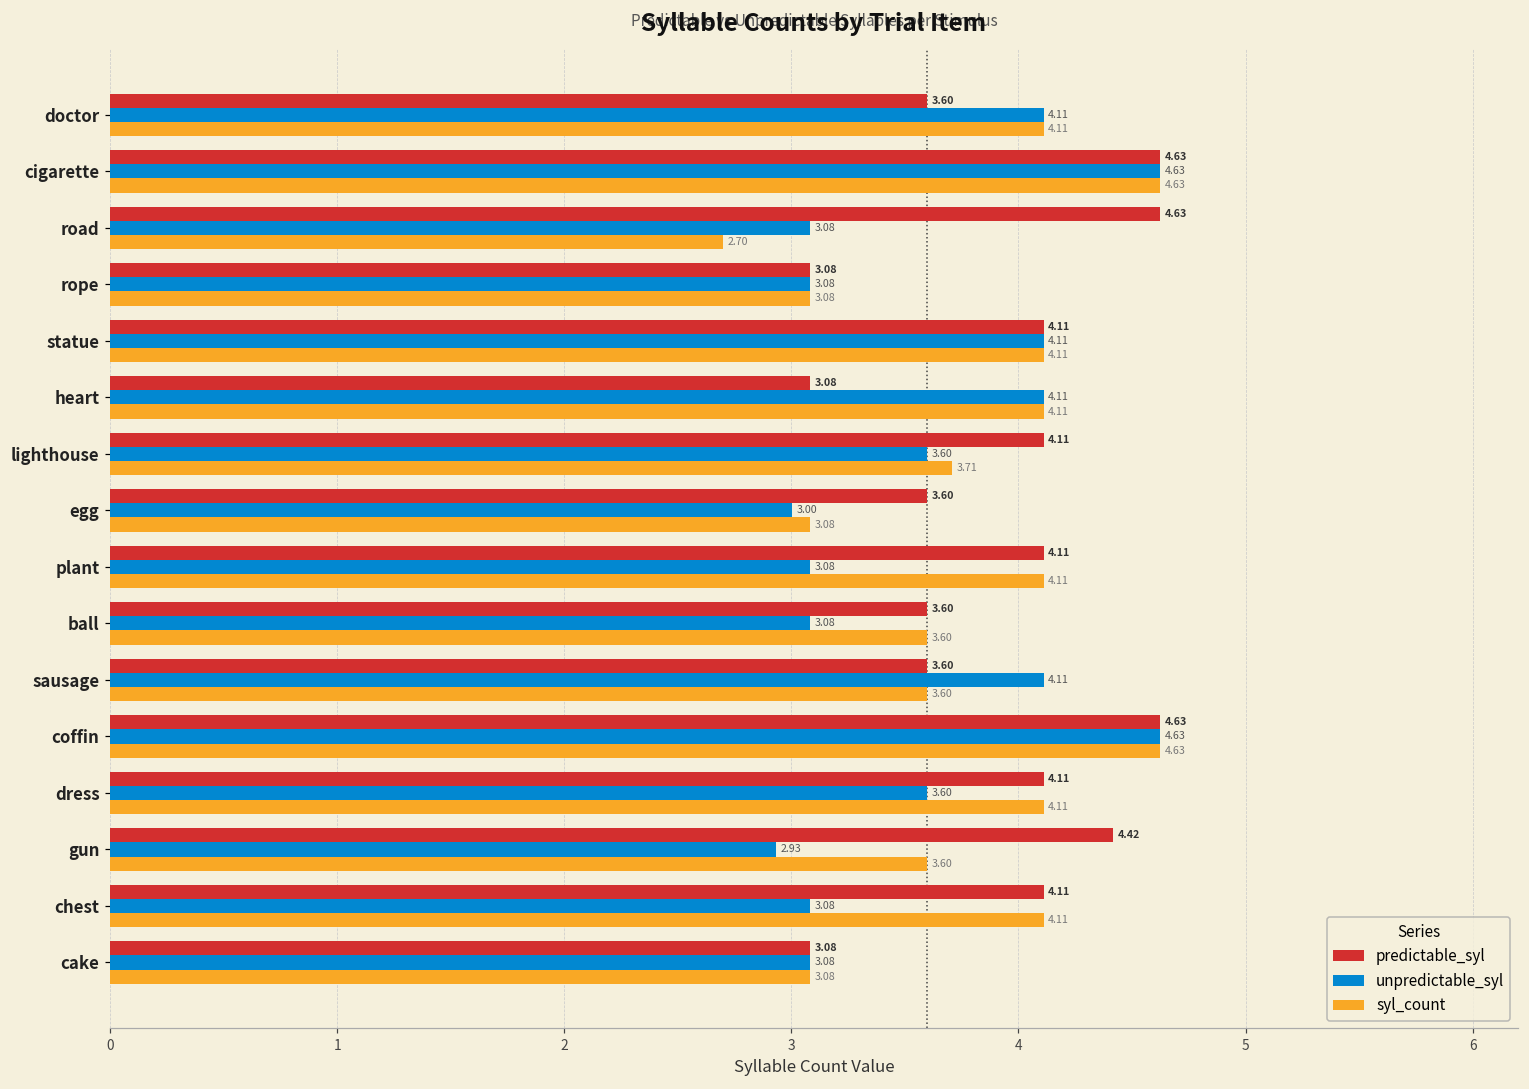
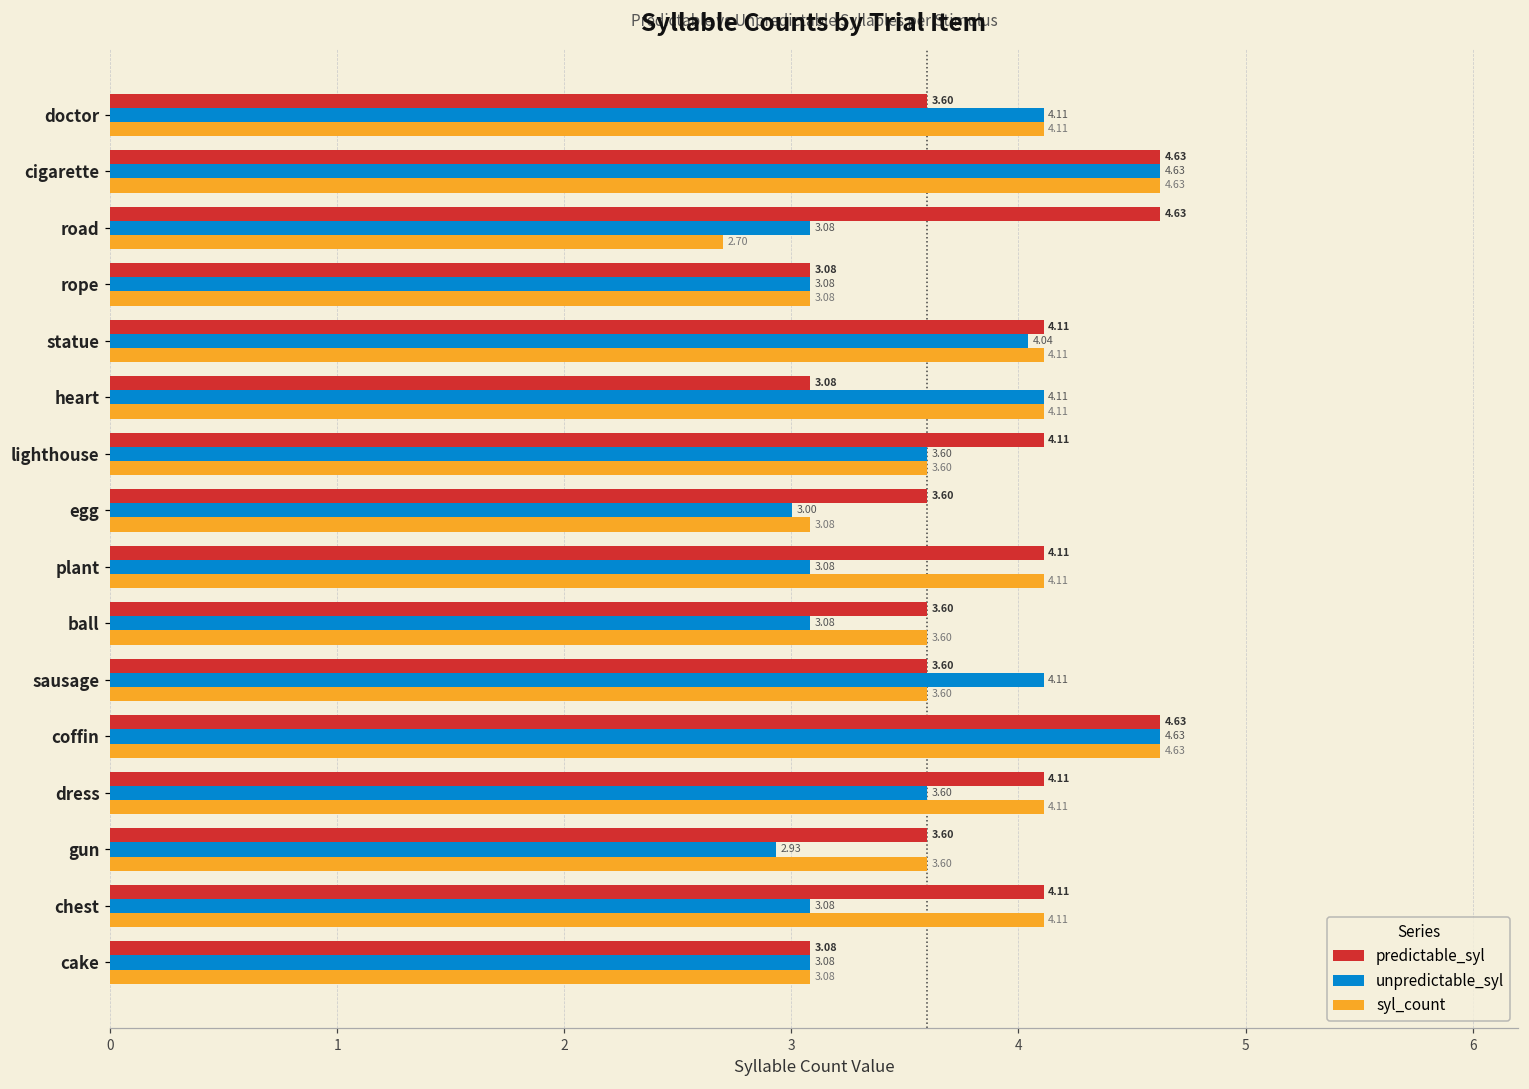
unpredictable_syl, statue: 4.11 -> 4.04
syl_count, lighthouse: 3.71 -> 3.60
predictable_syl, gun: 4.42 -> 3.60
